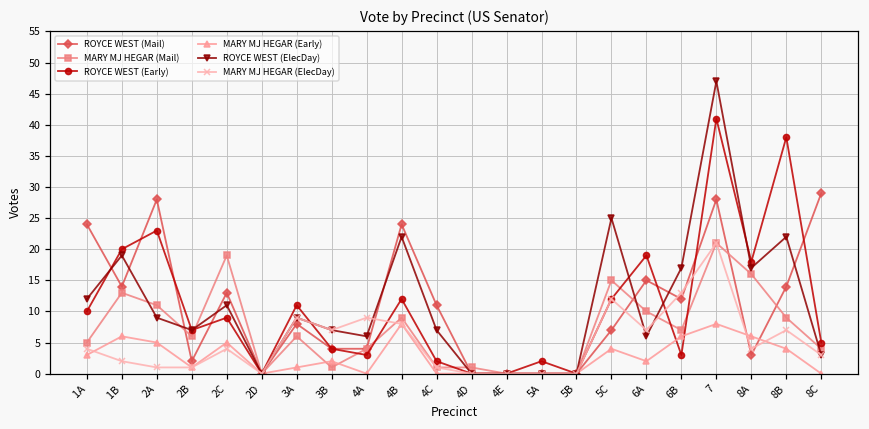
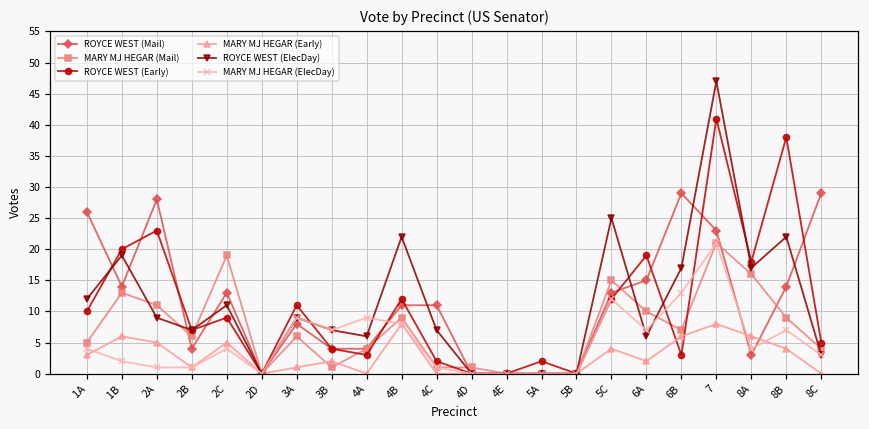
ROYCE WEST (Mail), 1A: 24 -> 26
ROYCE WEST (Mail), 2B: 2 -> 4
ROYCE WEST (Mail), 4B: 24 -> 11
ROYCE WEST (Mail), 5C: 7 -> 13
ROYCE WEST (Mail), 6B: 12 -> 29
ROYCE WEST (Mail), 7: 28 -> 23
